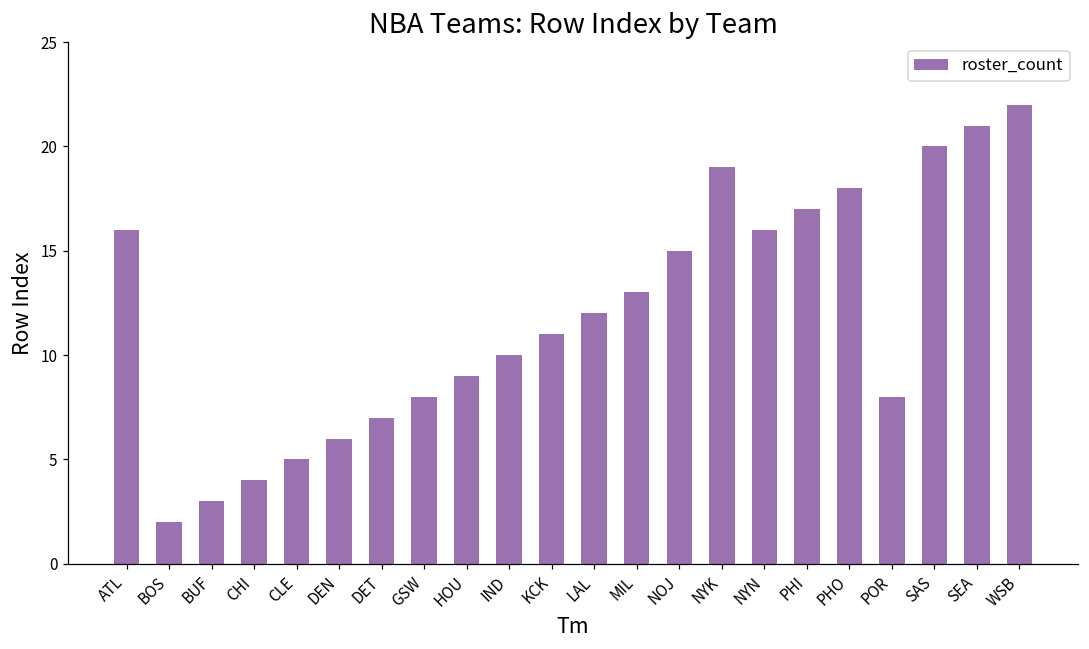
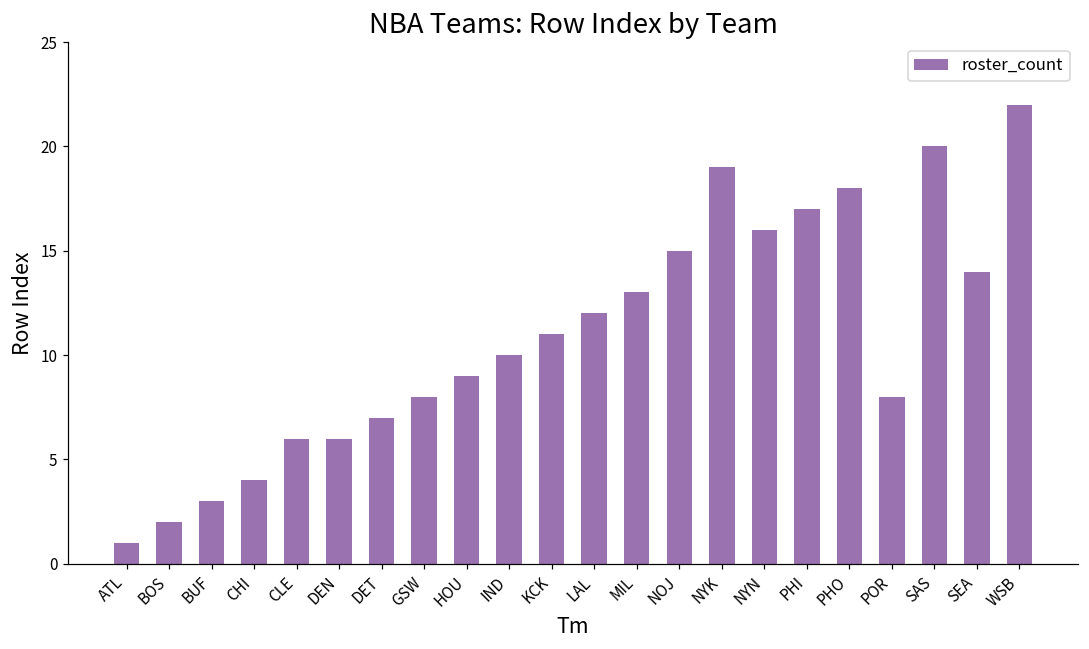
ATL: 16 -> 1
CLE: 5 -> 6
SEA: 21 -> 14
